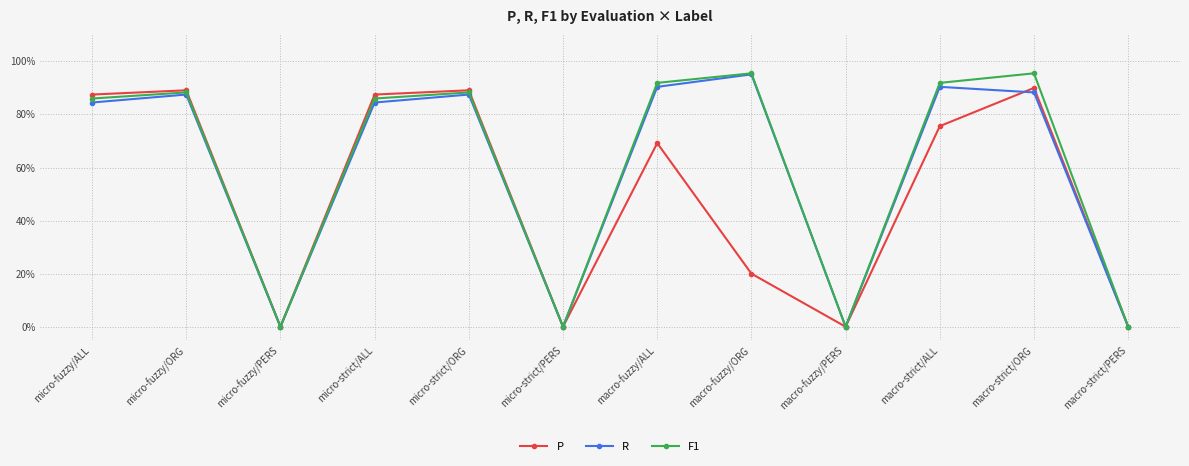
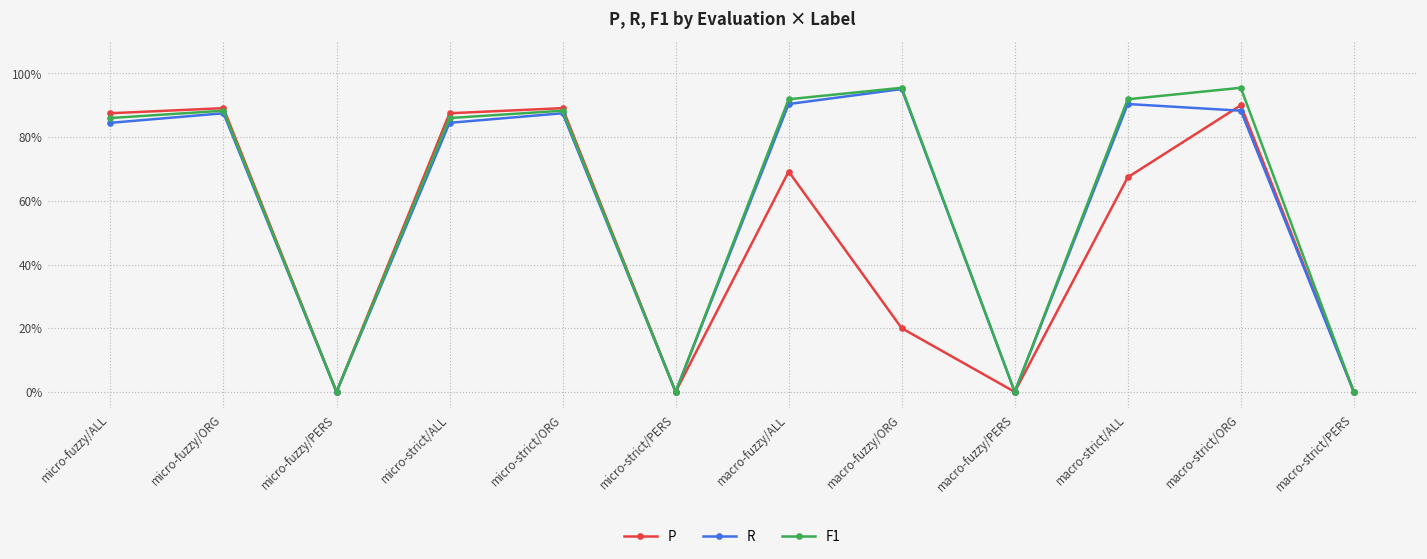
P, macro-strict/ALL: 76% -> 67%
